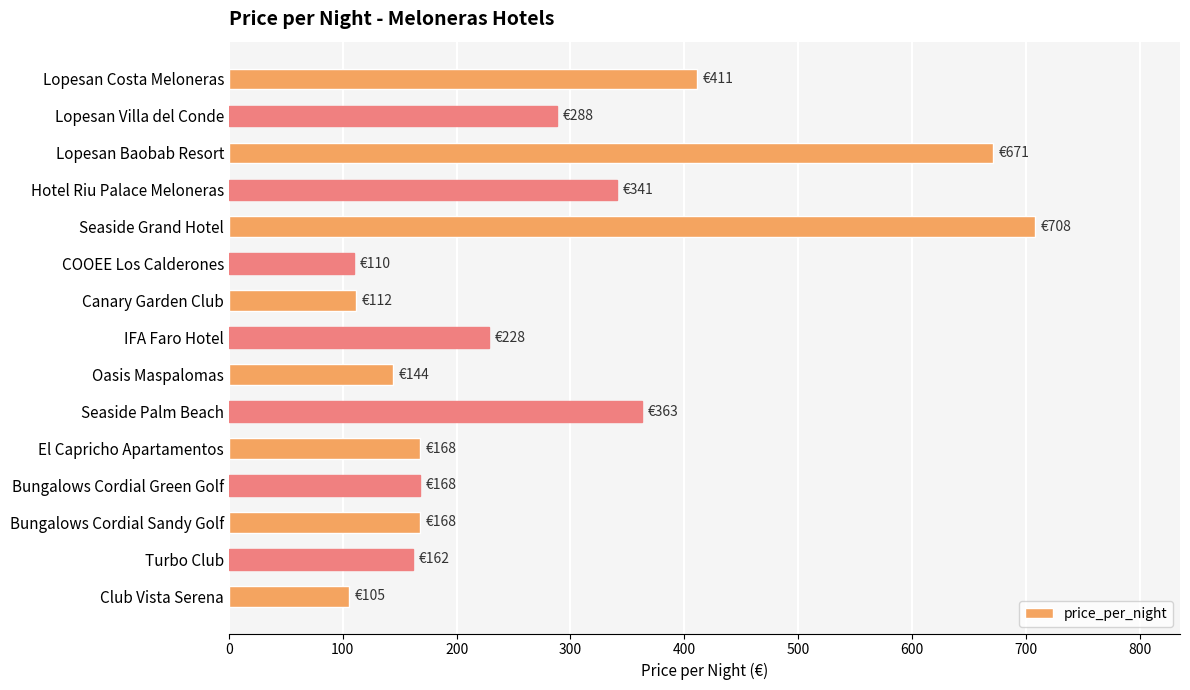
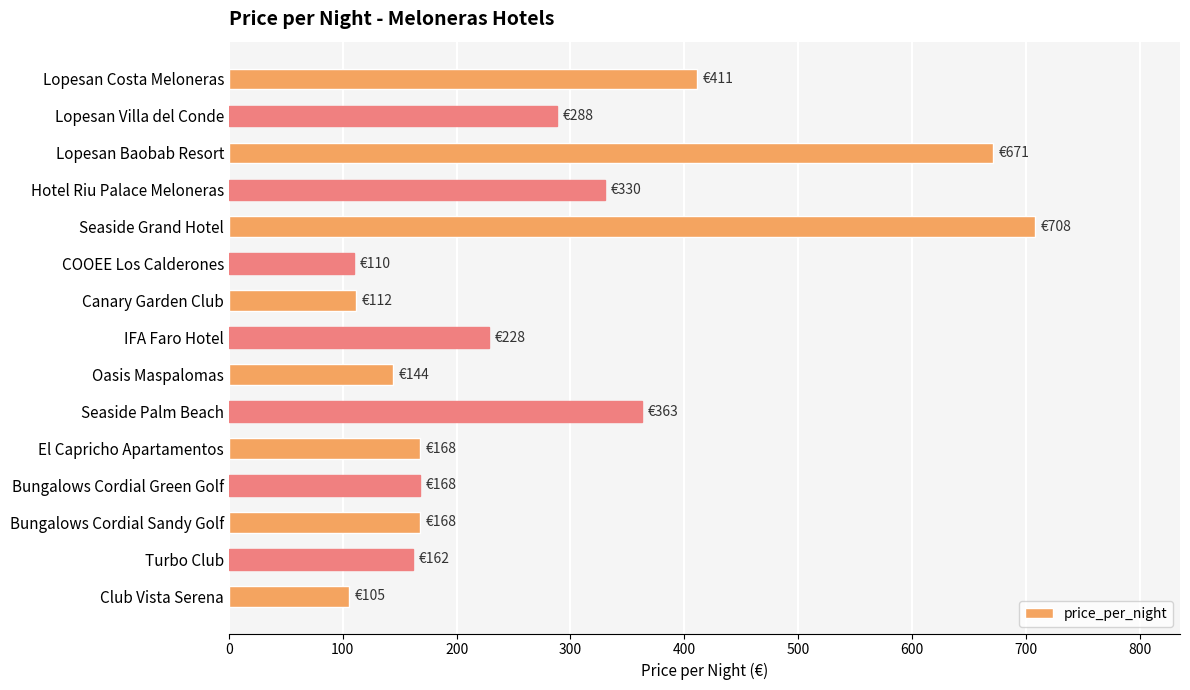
Hotel Riu Palace Meloneras: €341 -> €330
